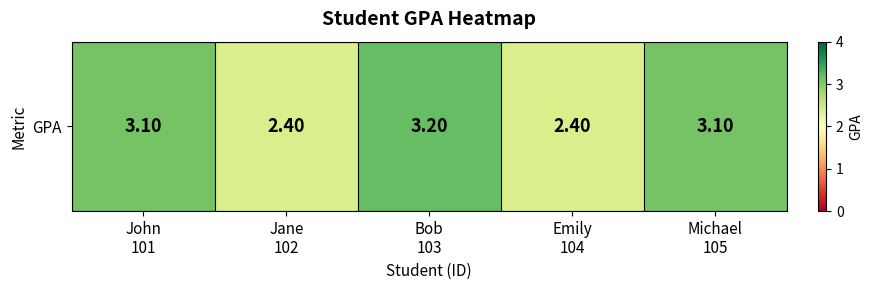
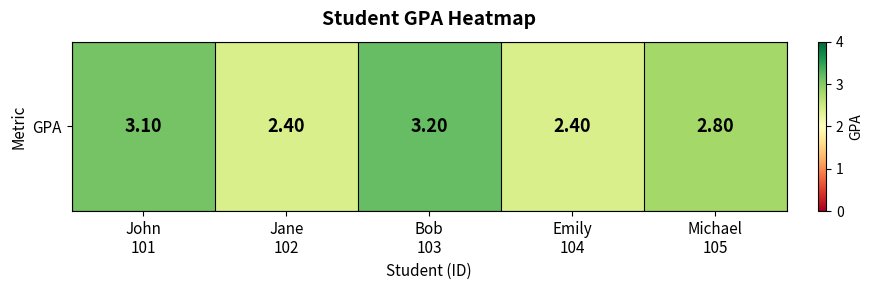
GPA, Michael 105: 3.10 -> 2.80
